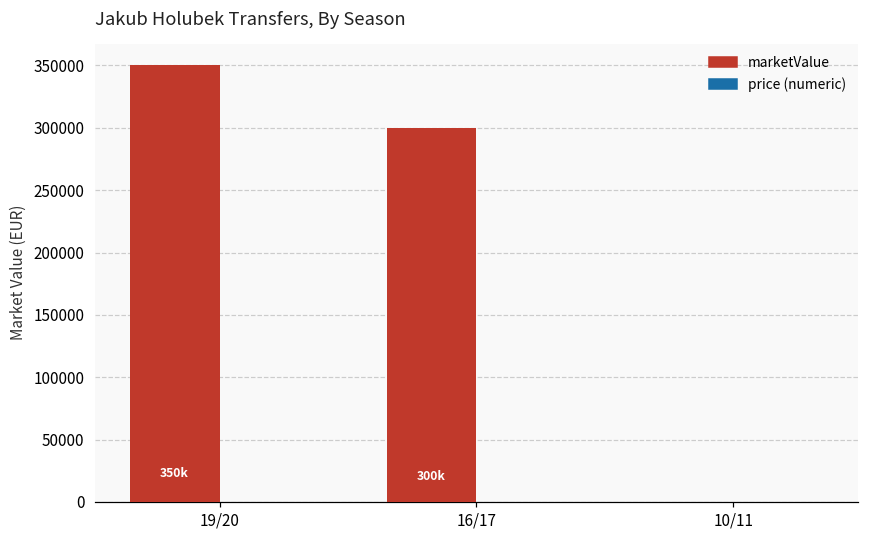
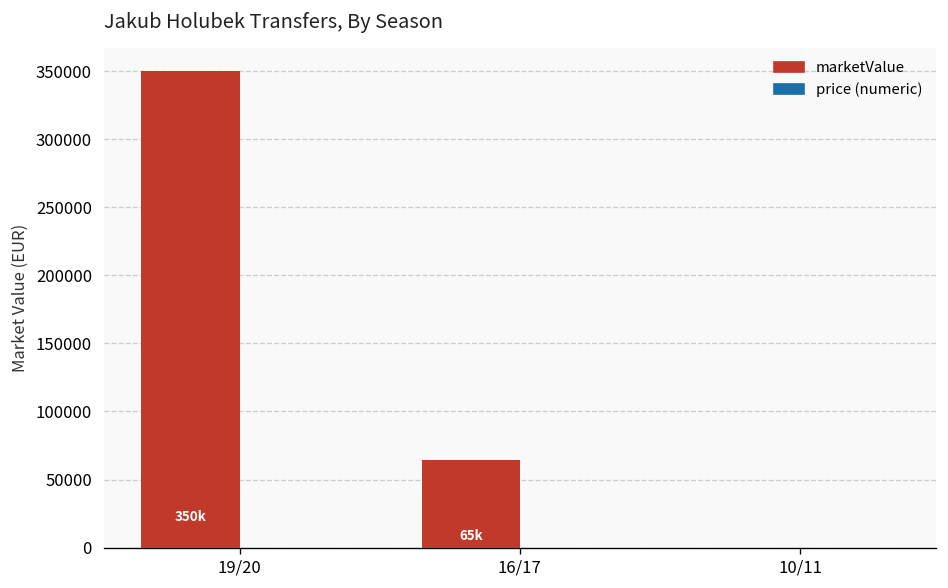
marketValue, 16/17: 300k -> 65k
